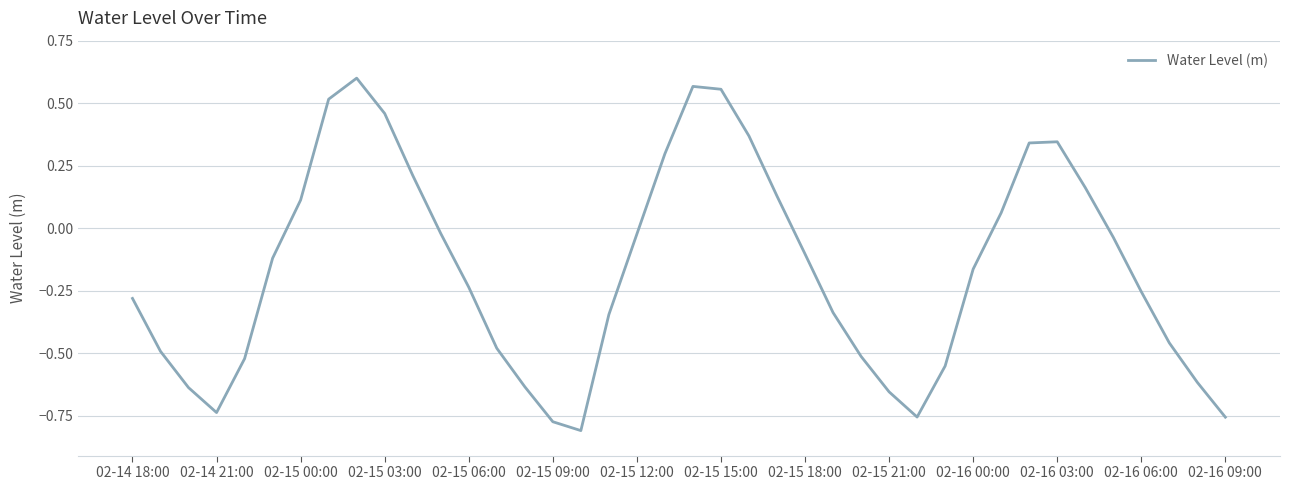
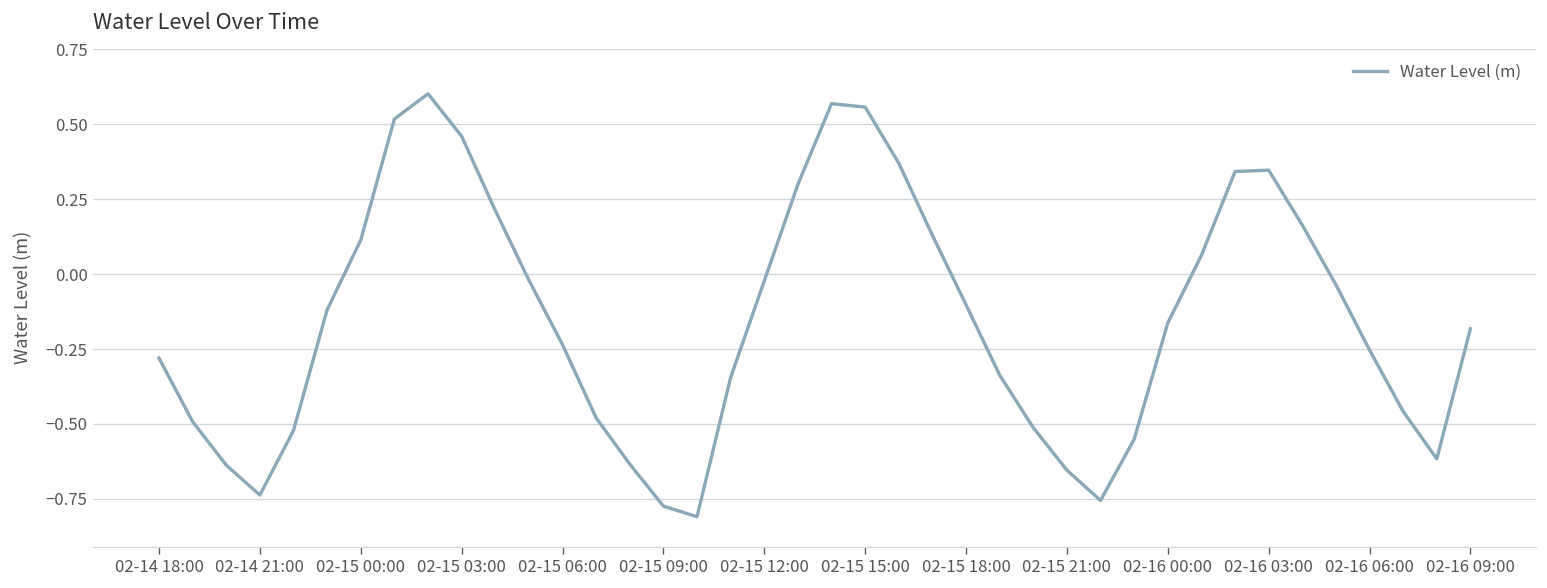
02-16 09:00: -0.76 -> -0.18
